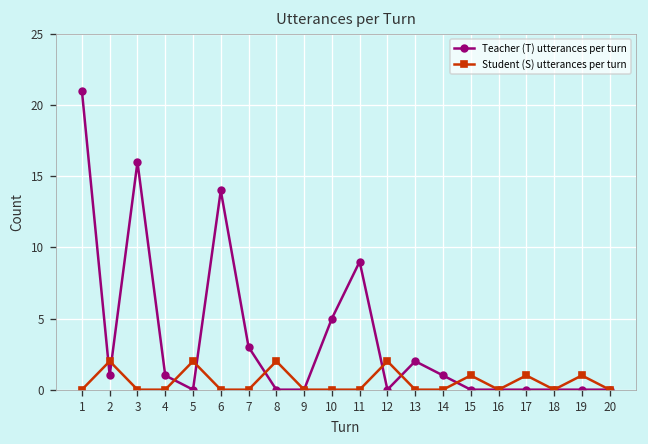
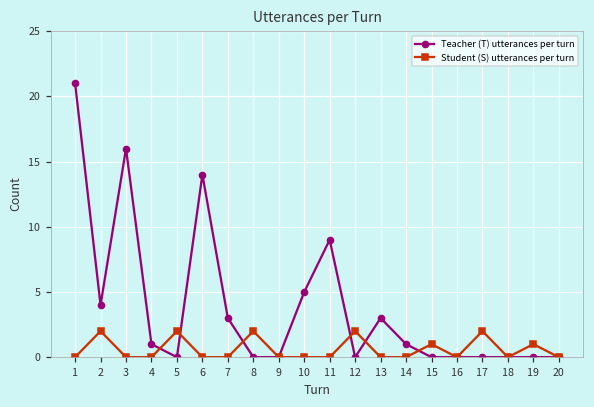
Teacher (T) utterances per turn, 2: 1 -> 4
Teacher (T) utterances per turn, 13: 2 -> 3
Student (S) utterances per turn, 17: 1 -> 2
